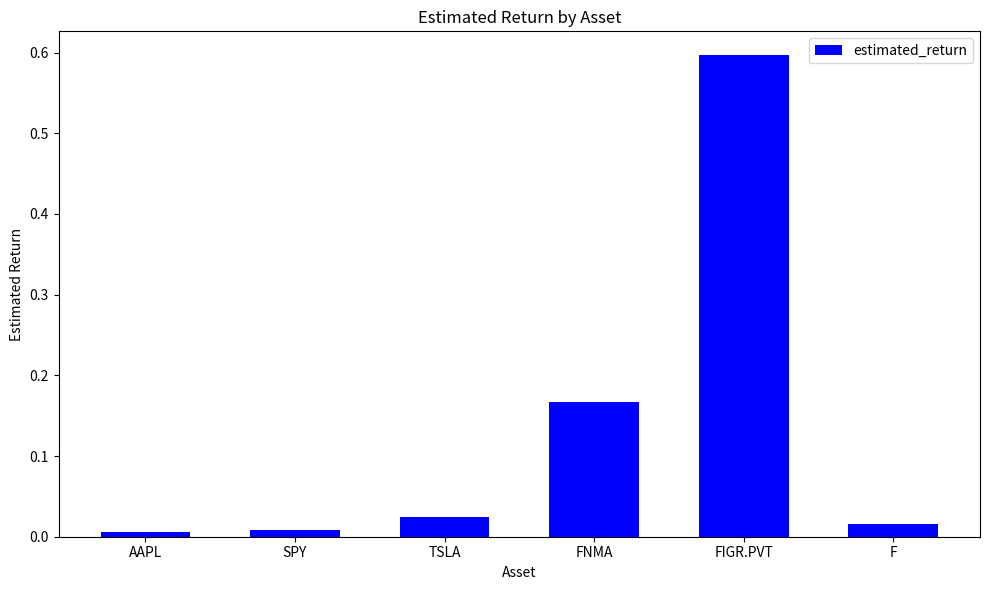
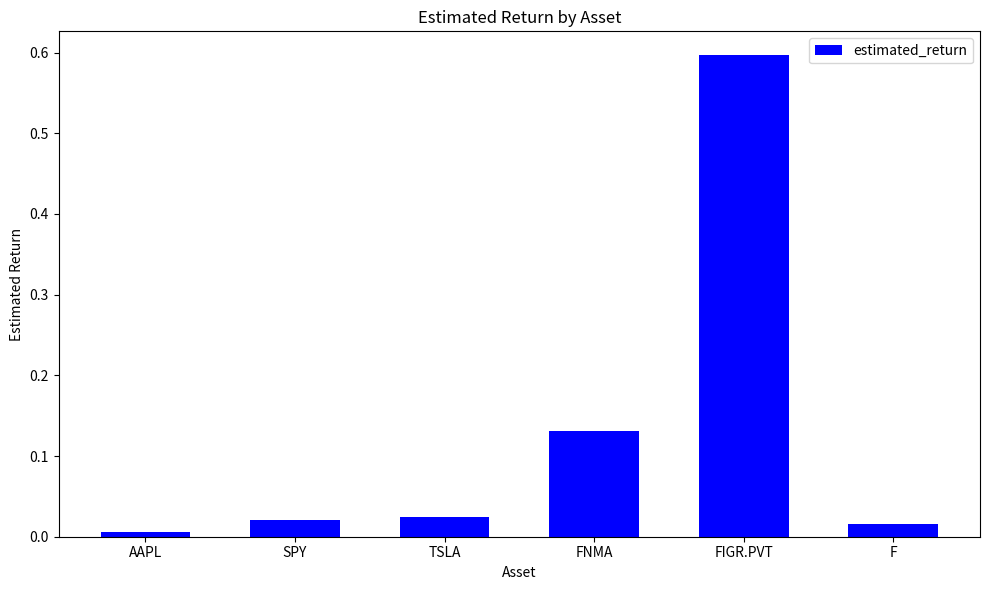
SPY: 0.01 -> 0.02
FNMA: 0.17 -> 0.13
